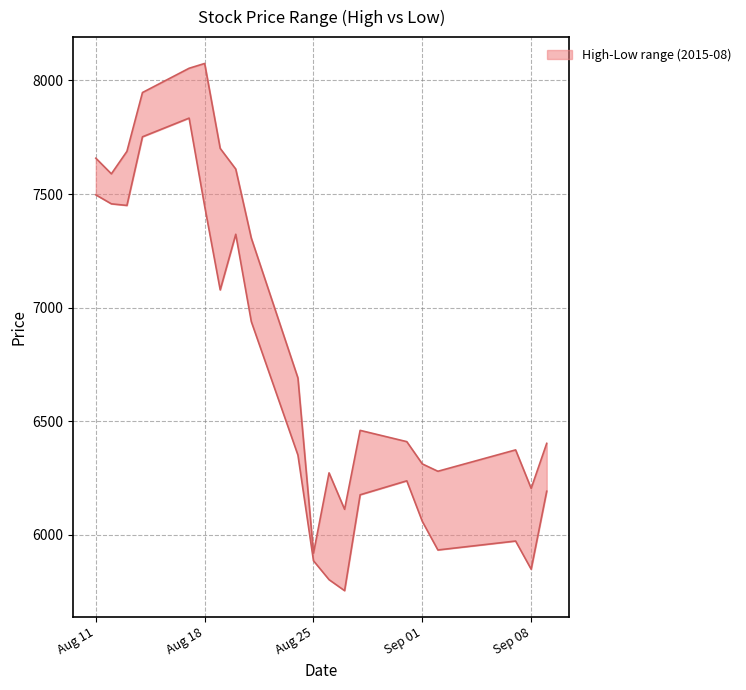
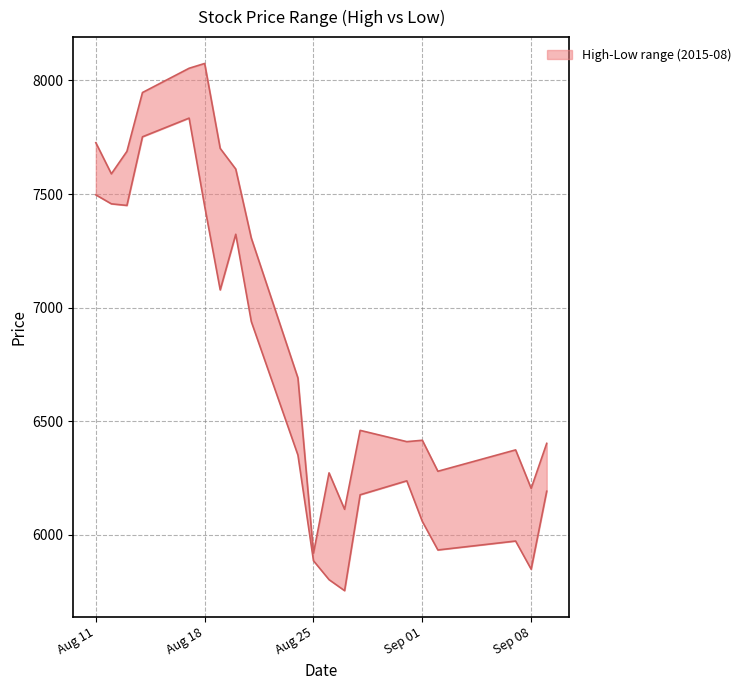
High-Low range (2015-08), Aug 11: 7660 -> 7730
High-Low range (2015-08), Sep 01: 6310 -> 6420
